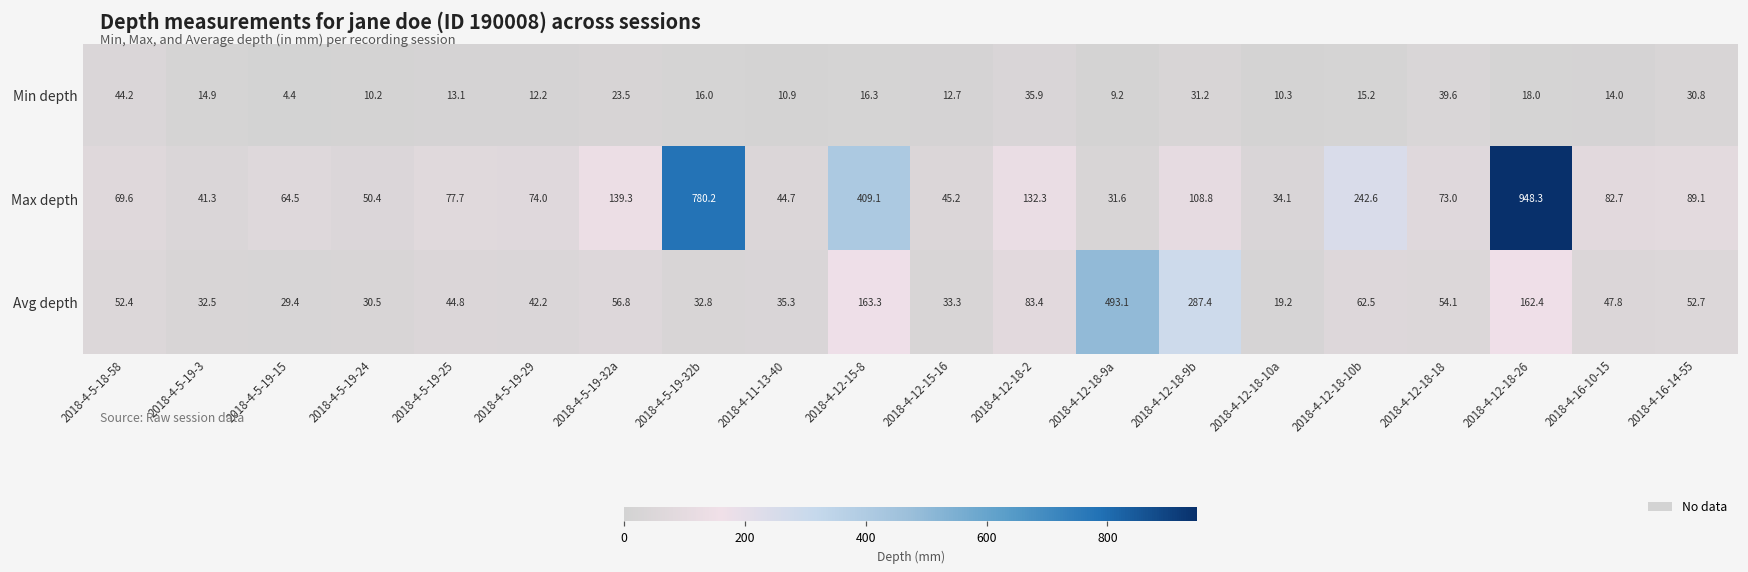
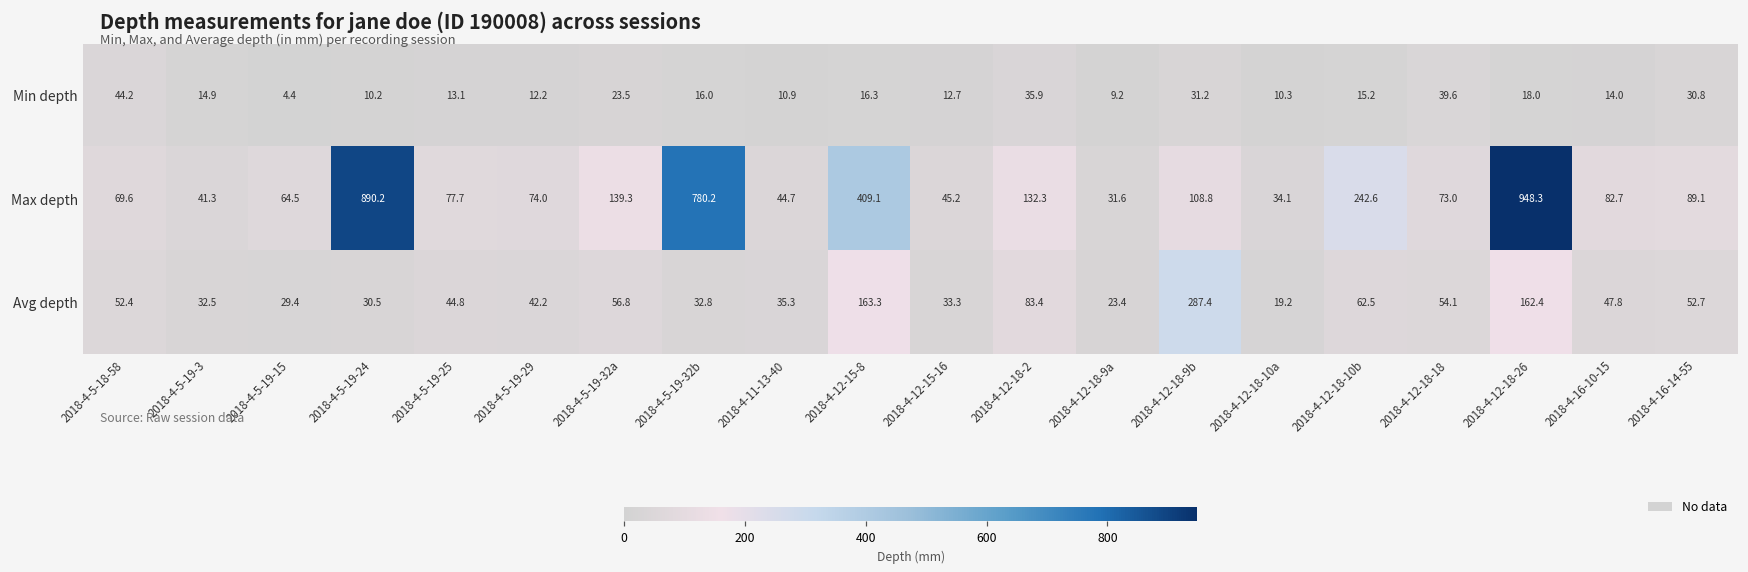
Max depth, 2018-4-5-19-24: 50.4 -> 890.2
Avg depth, 2018-4-12-18-9a: 493.1 -> 23.4
